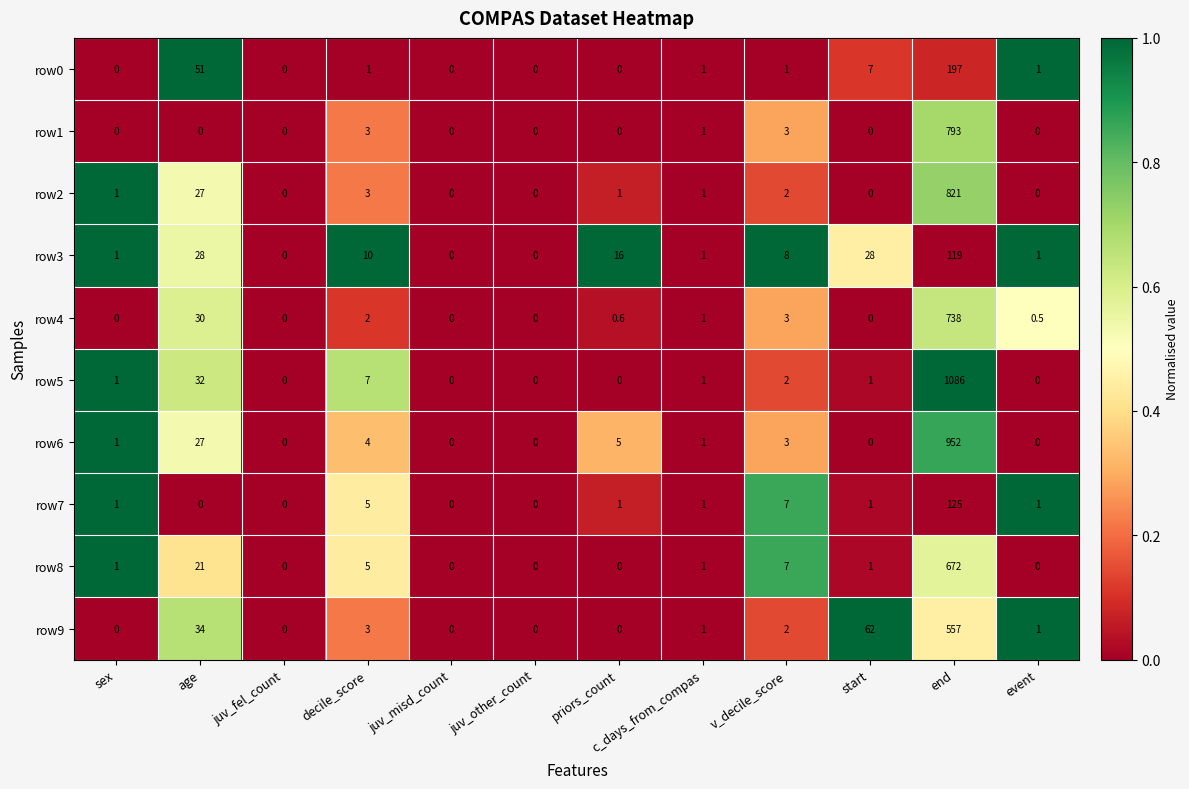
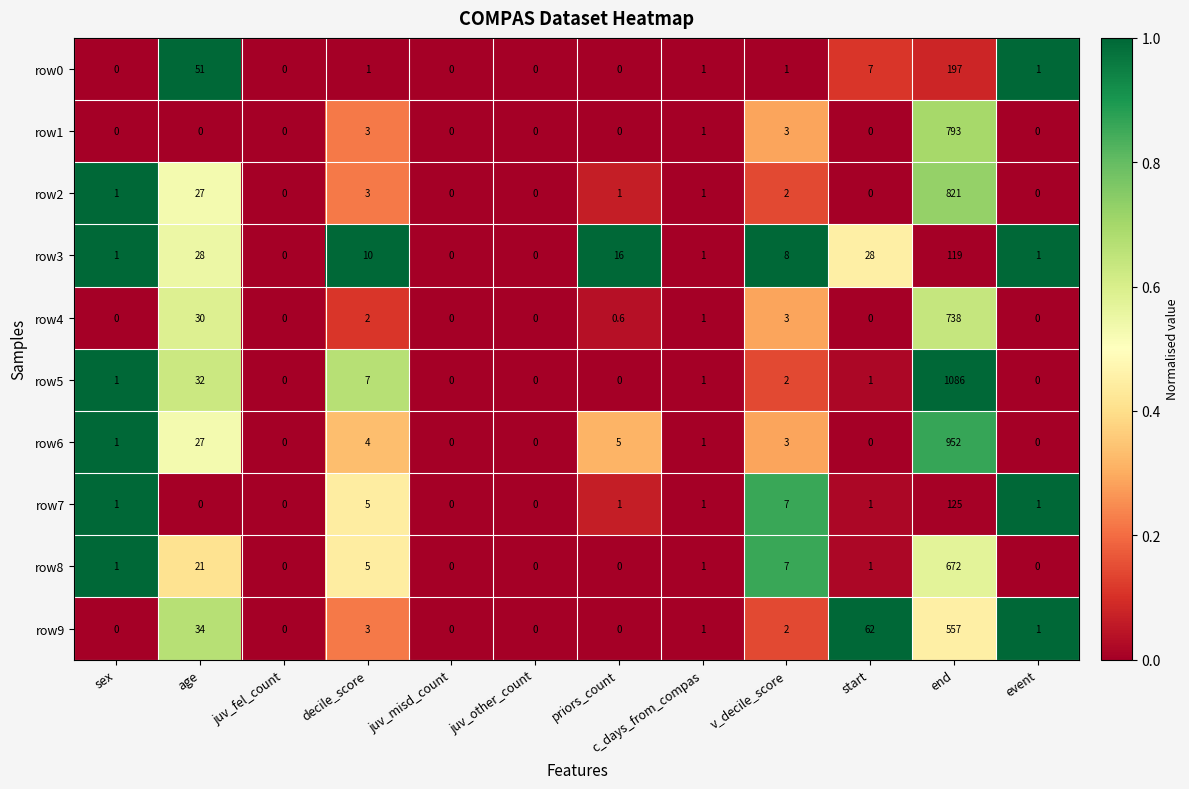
row4, event: 0.5 -> 0
